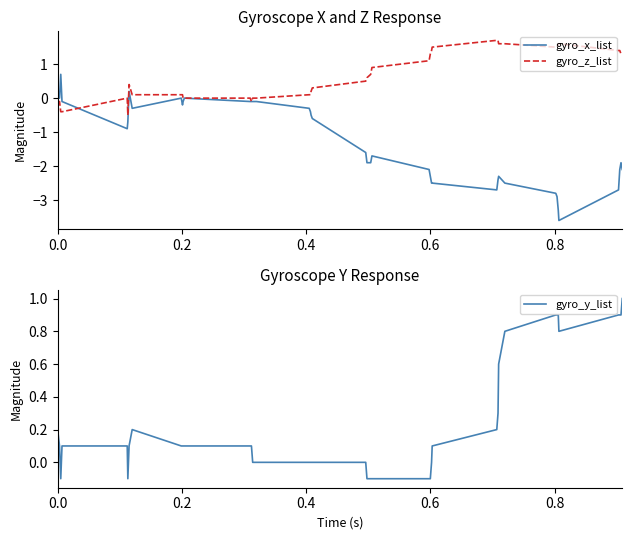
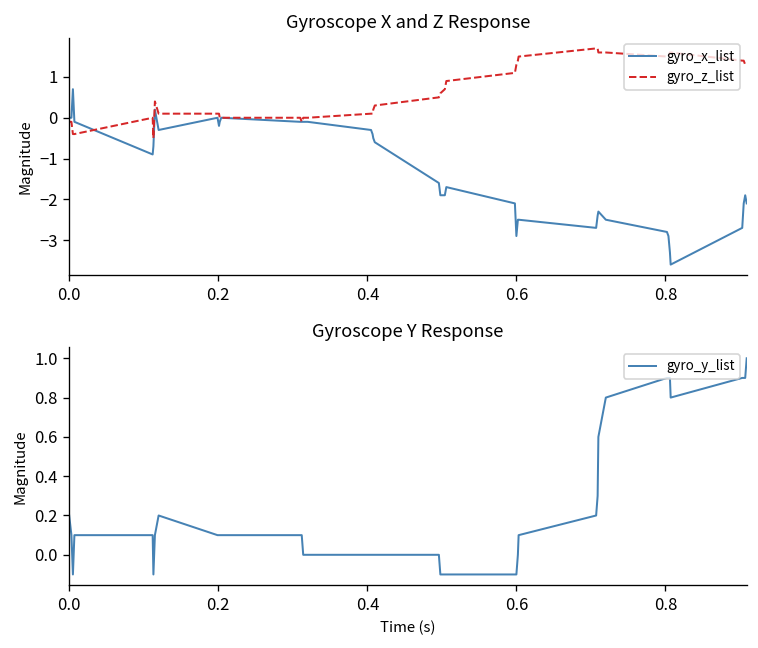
Gyroscope X and Z Response, gyro_x_list, 0.6: -2.3 -> -2.9
